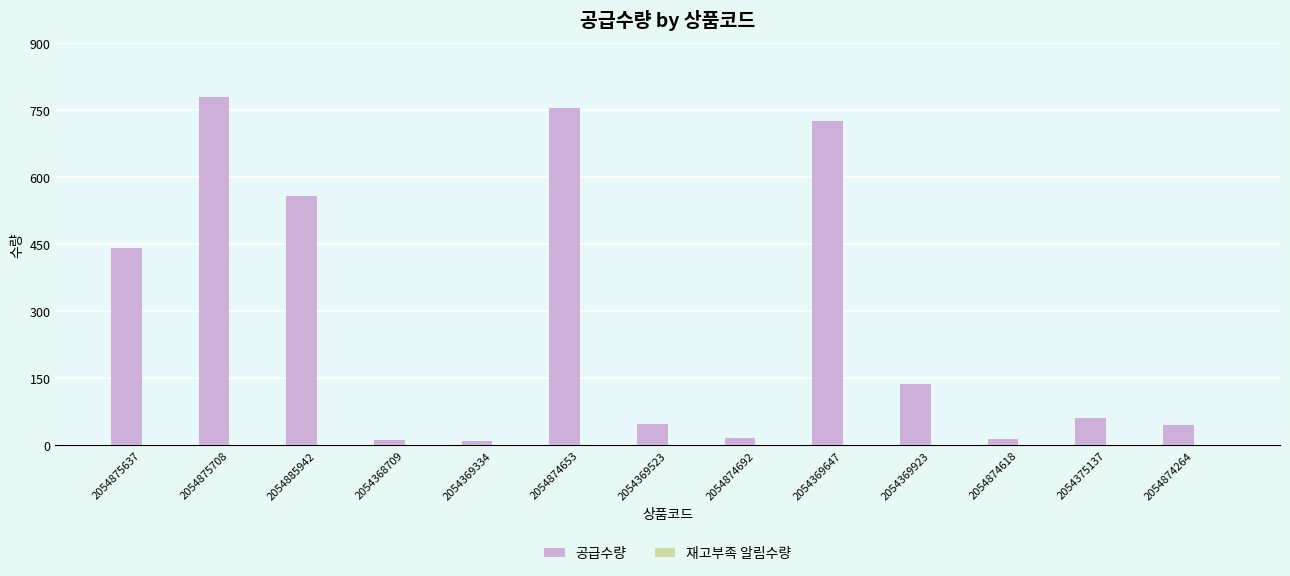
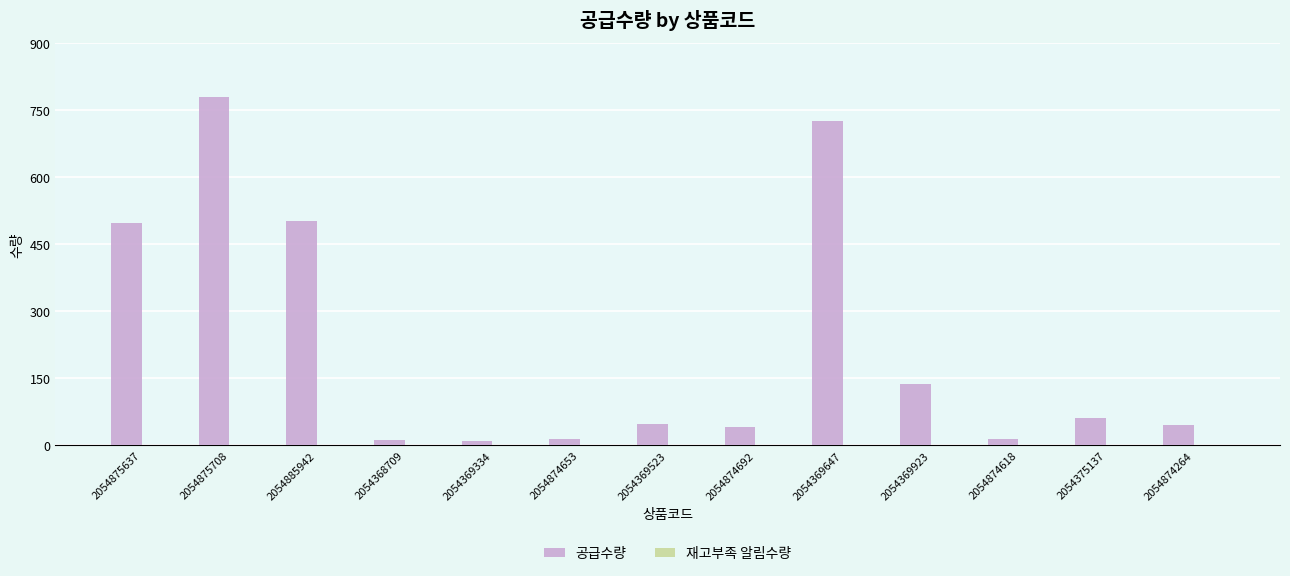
공급수량, 2054875637: 440 -> 500
공급수량, 2054885942: 560 -> 500
공급수량, 2054874653: 760 -> 10
공급수량, 2054874692: 20 -> 40
